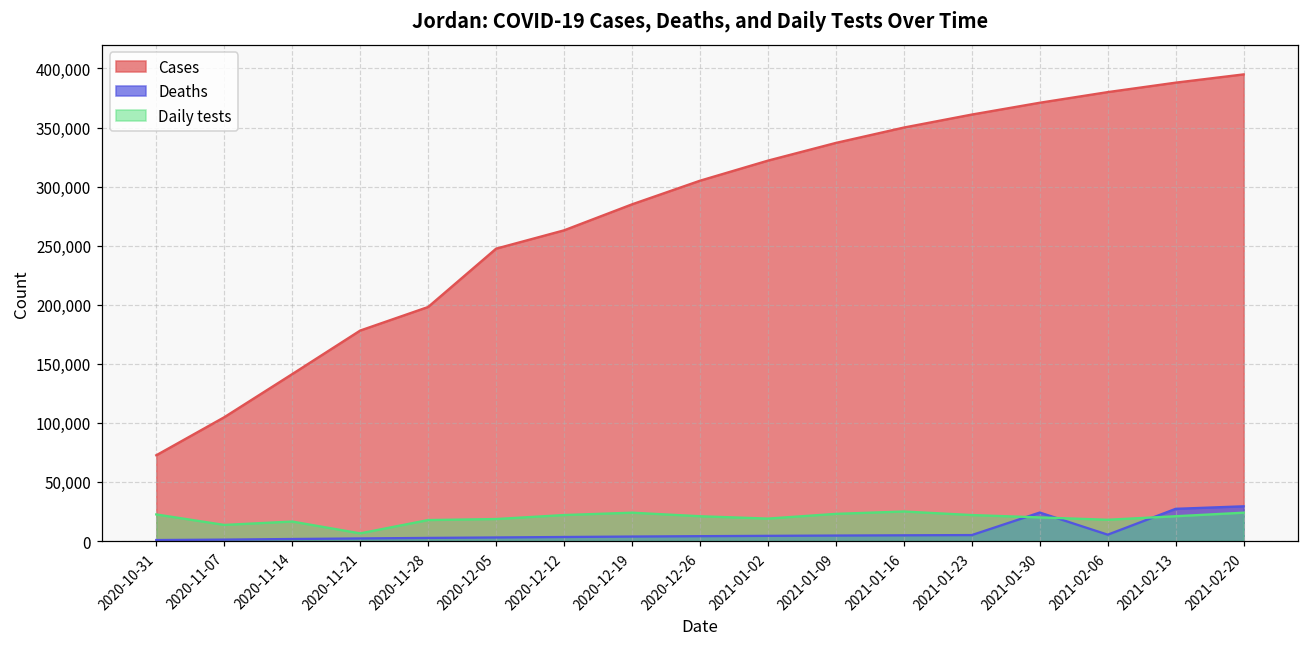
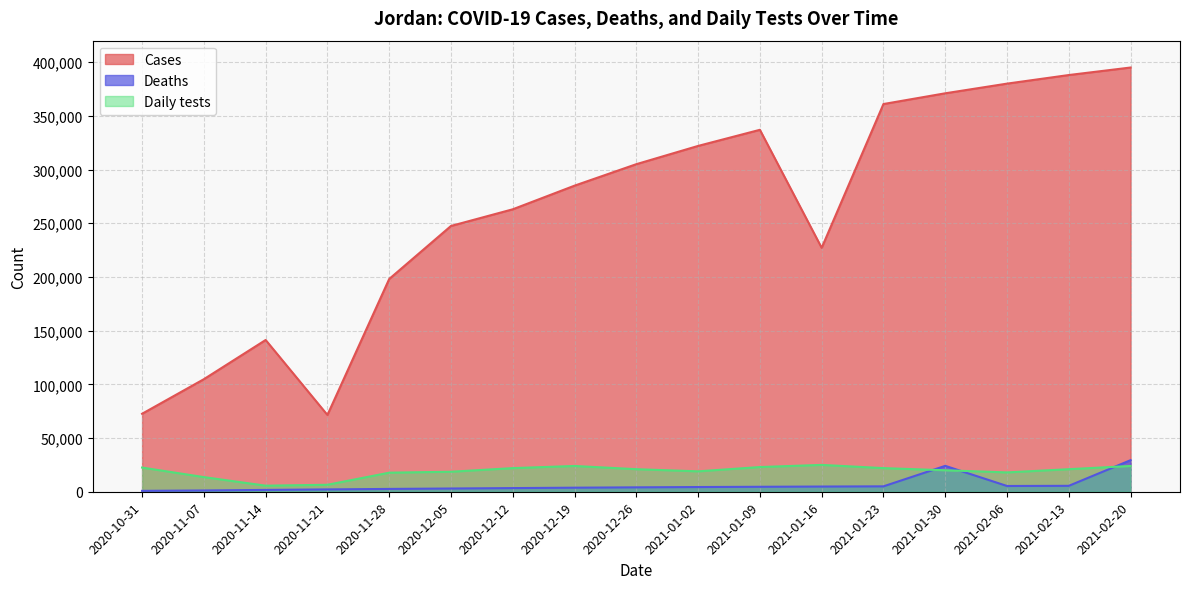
Daily tests, 2020-11-14: 17,000 -> 6,000
Cases, 2020-11-21: 178,000 -> 71,000
Cases, 2021-01-16: 350,000 -> 227,000
Deaths, 2021-02-13: 27,000 -> 6,000
